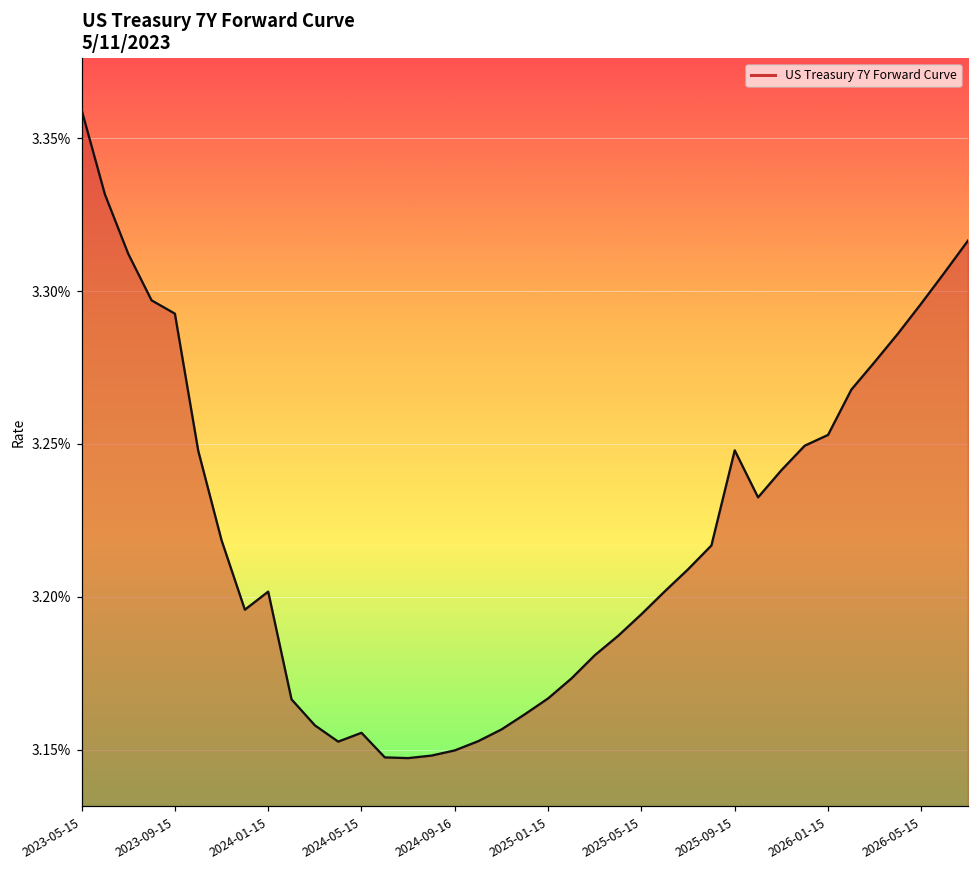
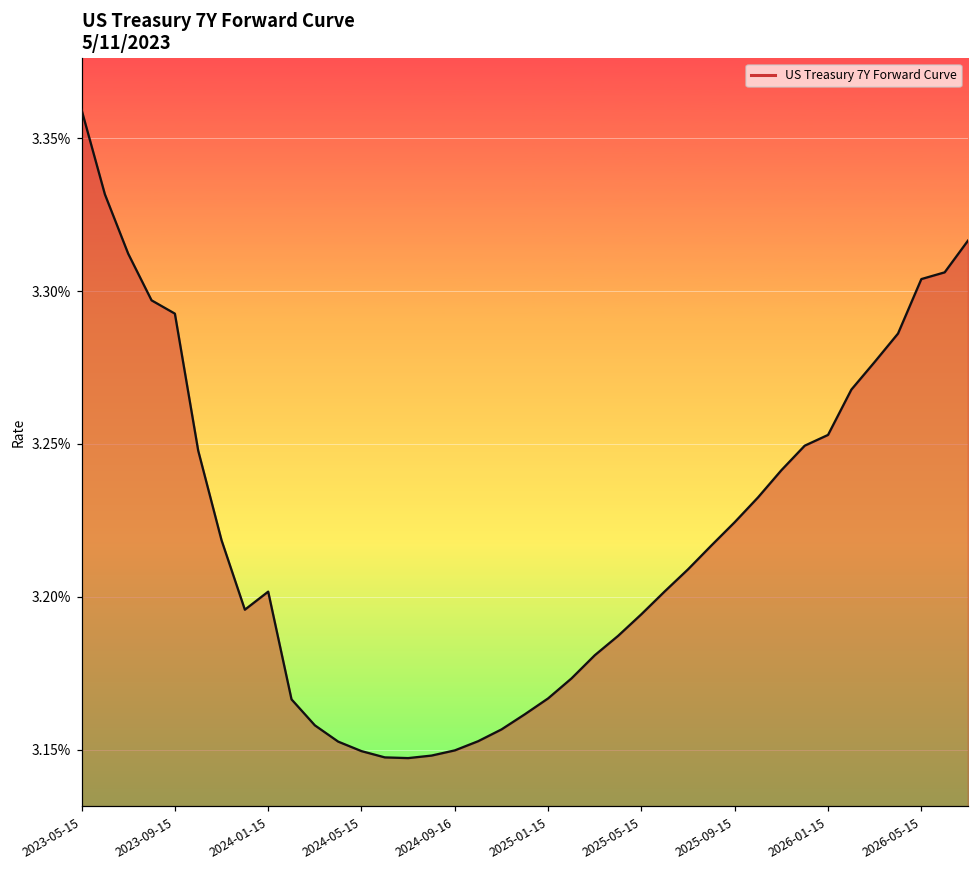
2024-05-15: 3.156% -> 3.150%
2025-09-15: 3.248% -> 3.224%
2026-05-15: 3.296% -> 3.304%
